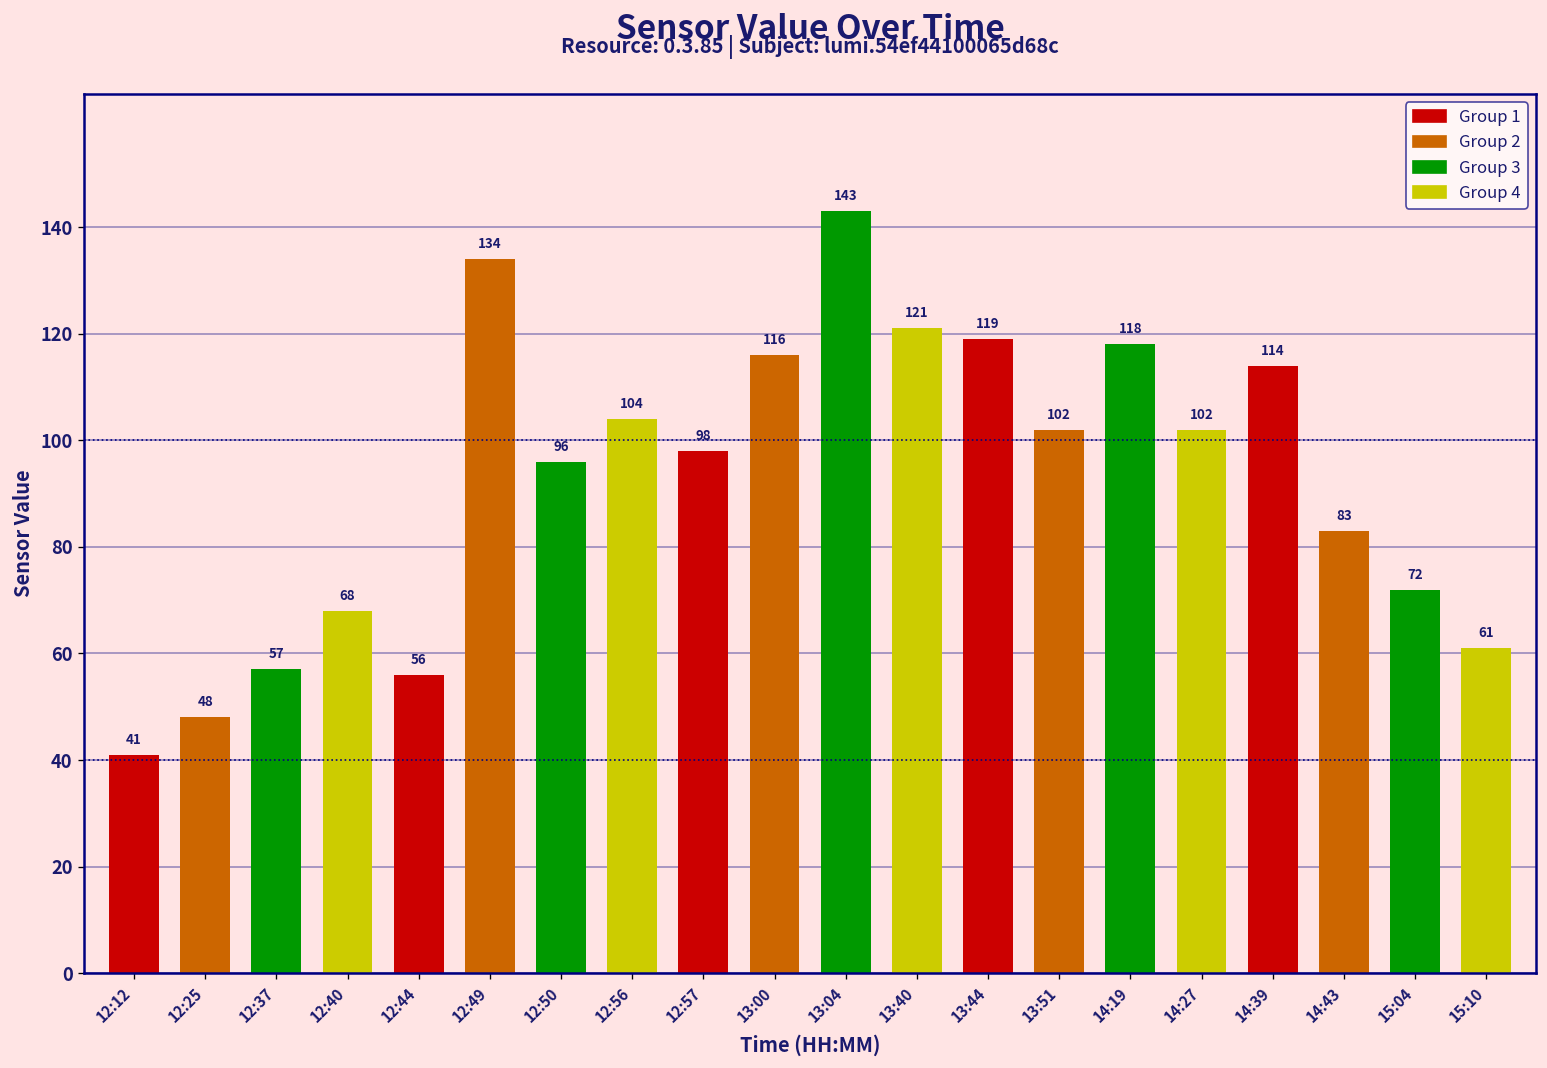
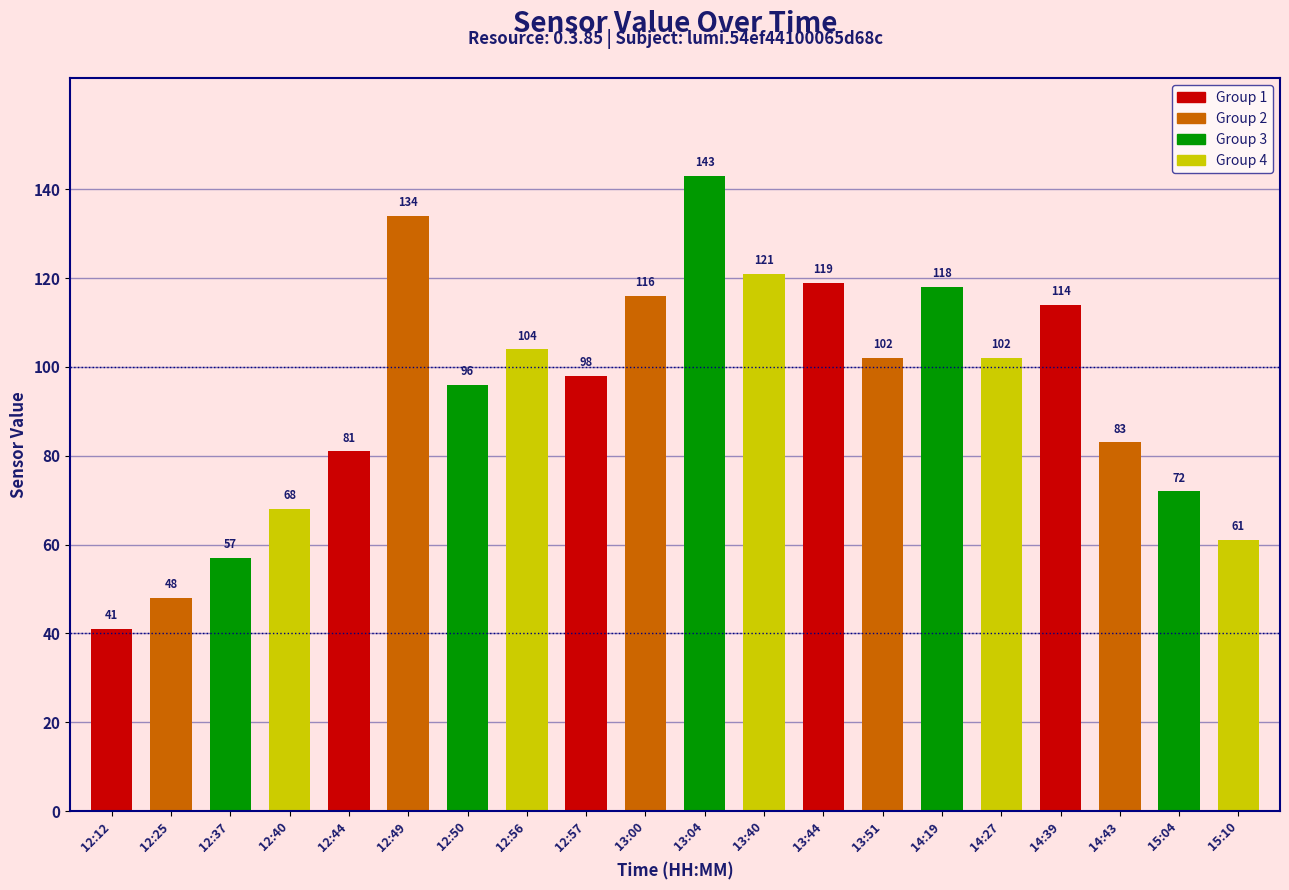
12:44: 56 -> 81
